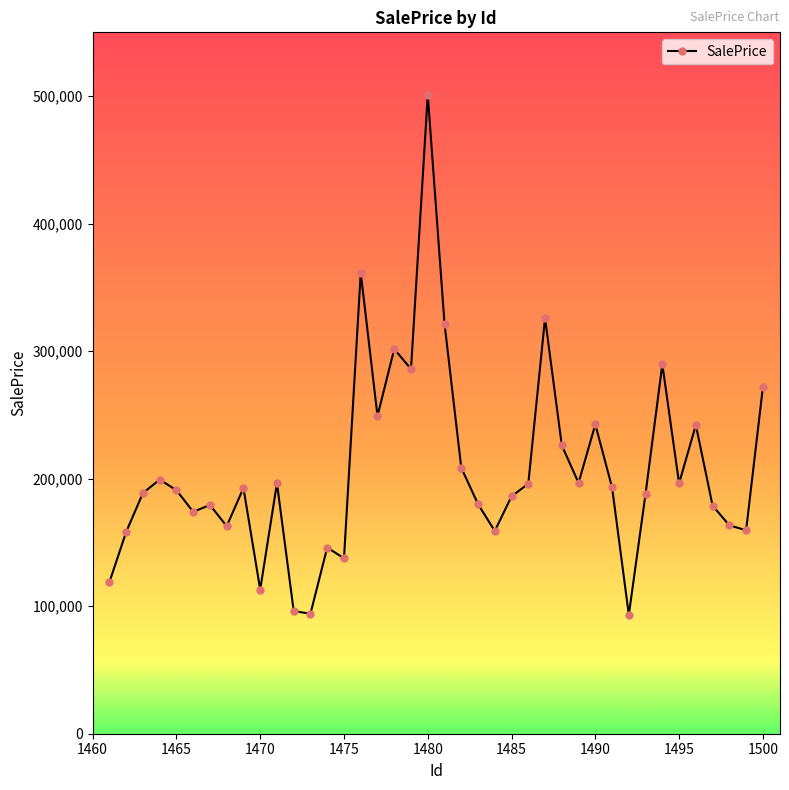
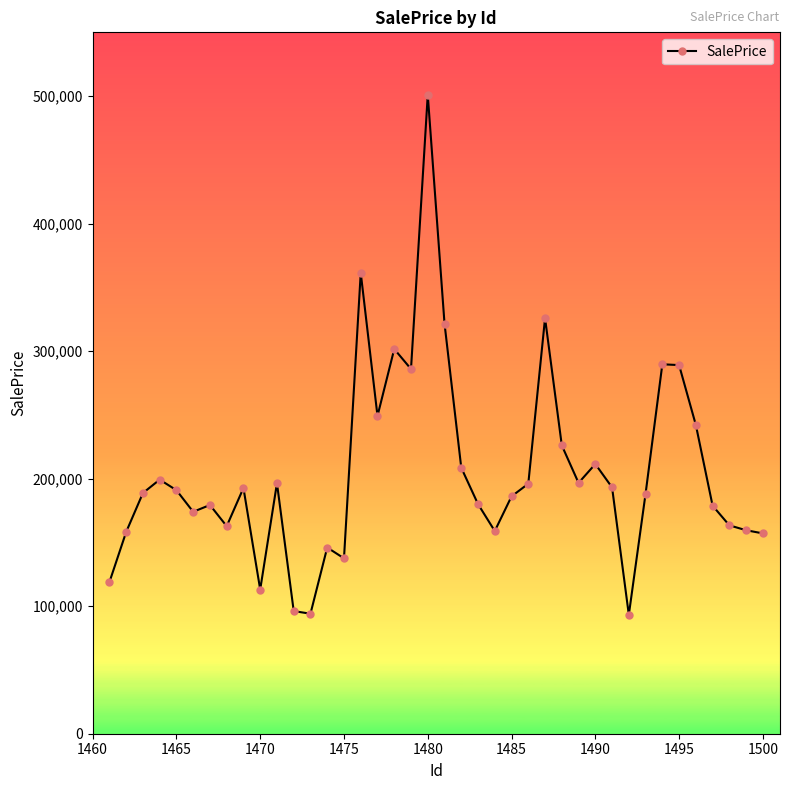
1490: 243,000 -> 211,000
1495: 196,000 -> 289,000
1500: 272,000 -> 157,000
